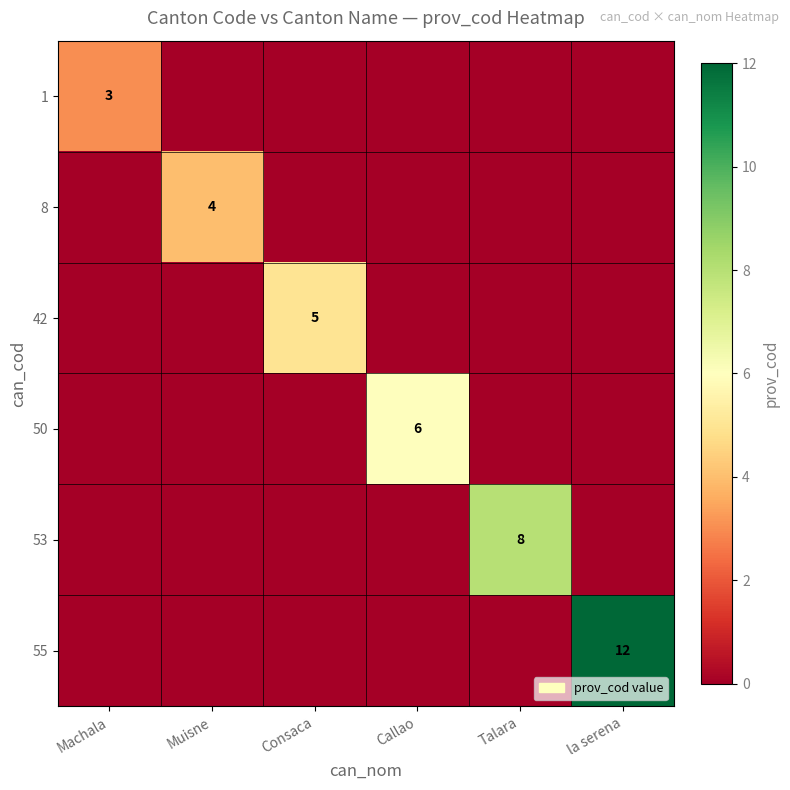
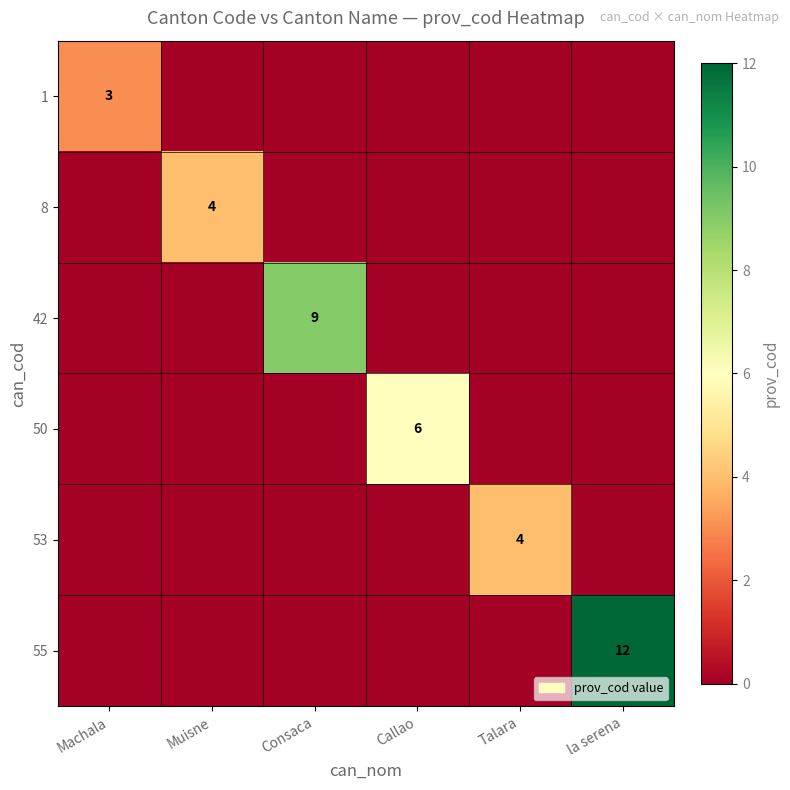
42, Consaca: 5 -> 9
53, Talara: 8 -> 4
